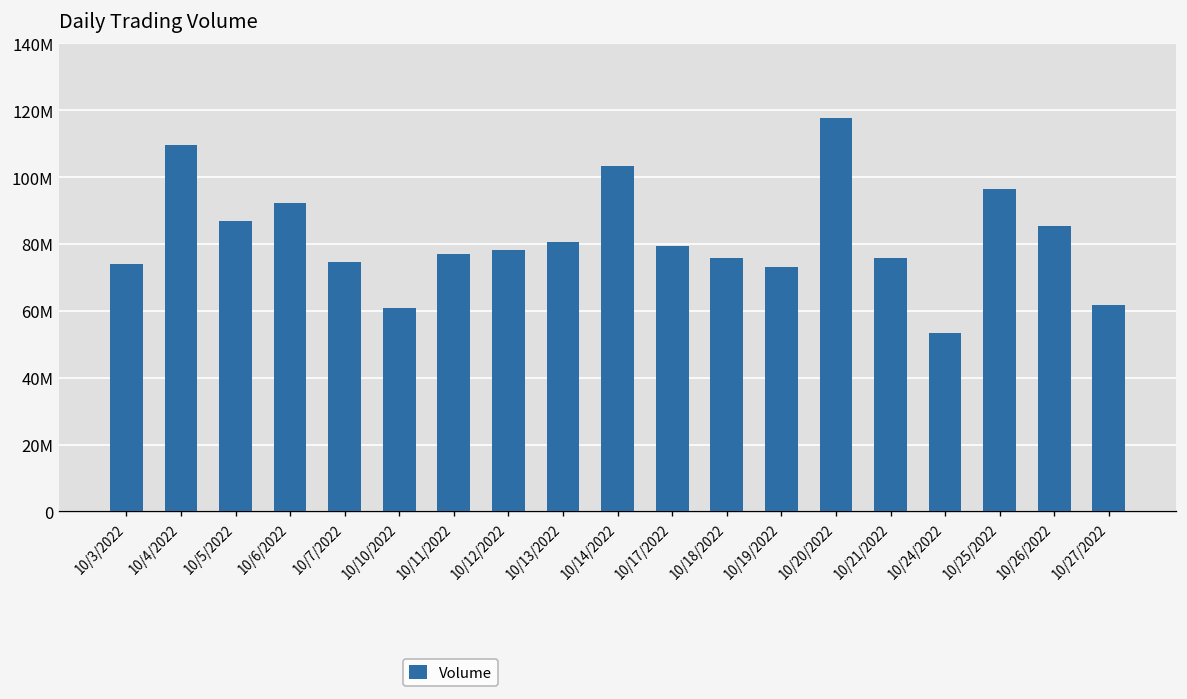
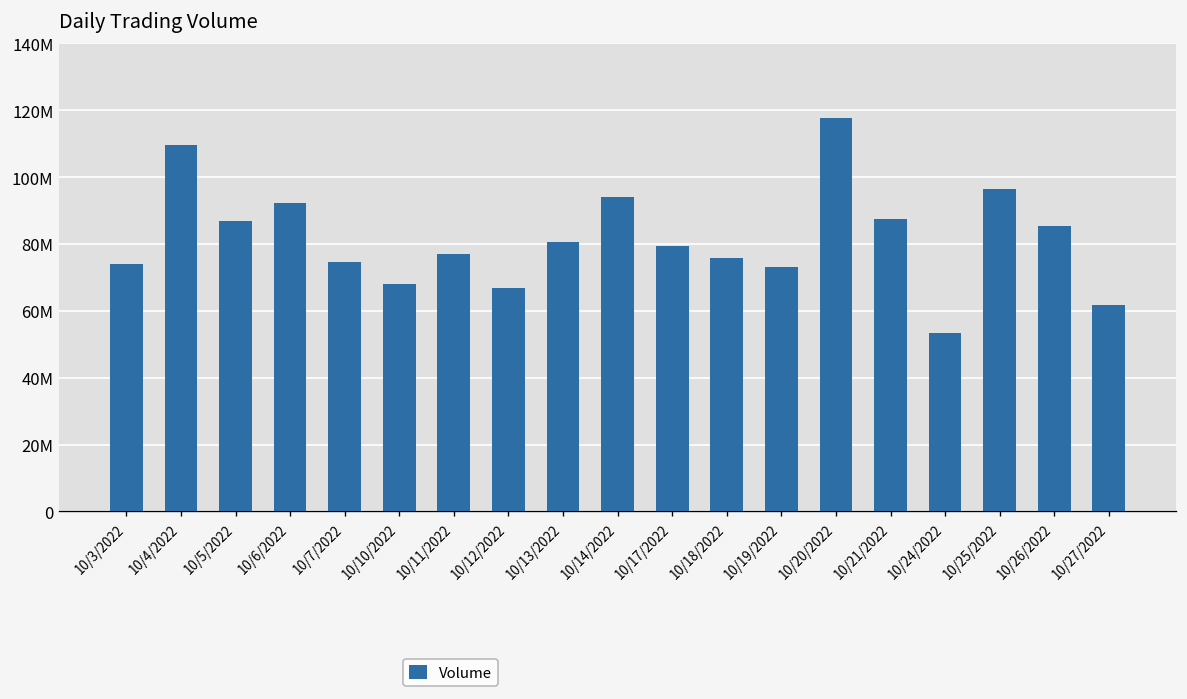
10/10/2022: 61000000 -> 68000000
10/12/2022: 78000000 -> 67000000
10/14/2022: 103000000 -> 94000000
10/21/2022: 76000000 -> 88000000
